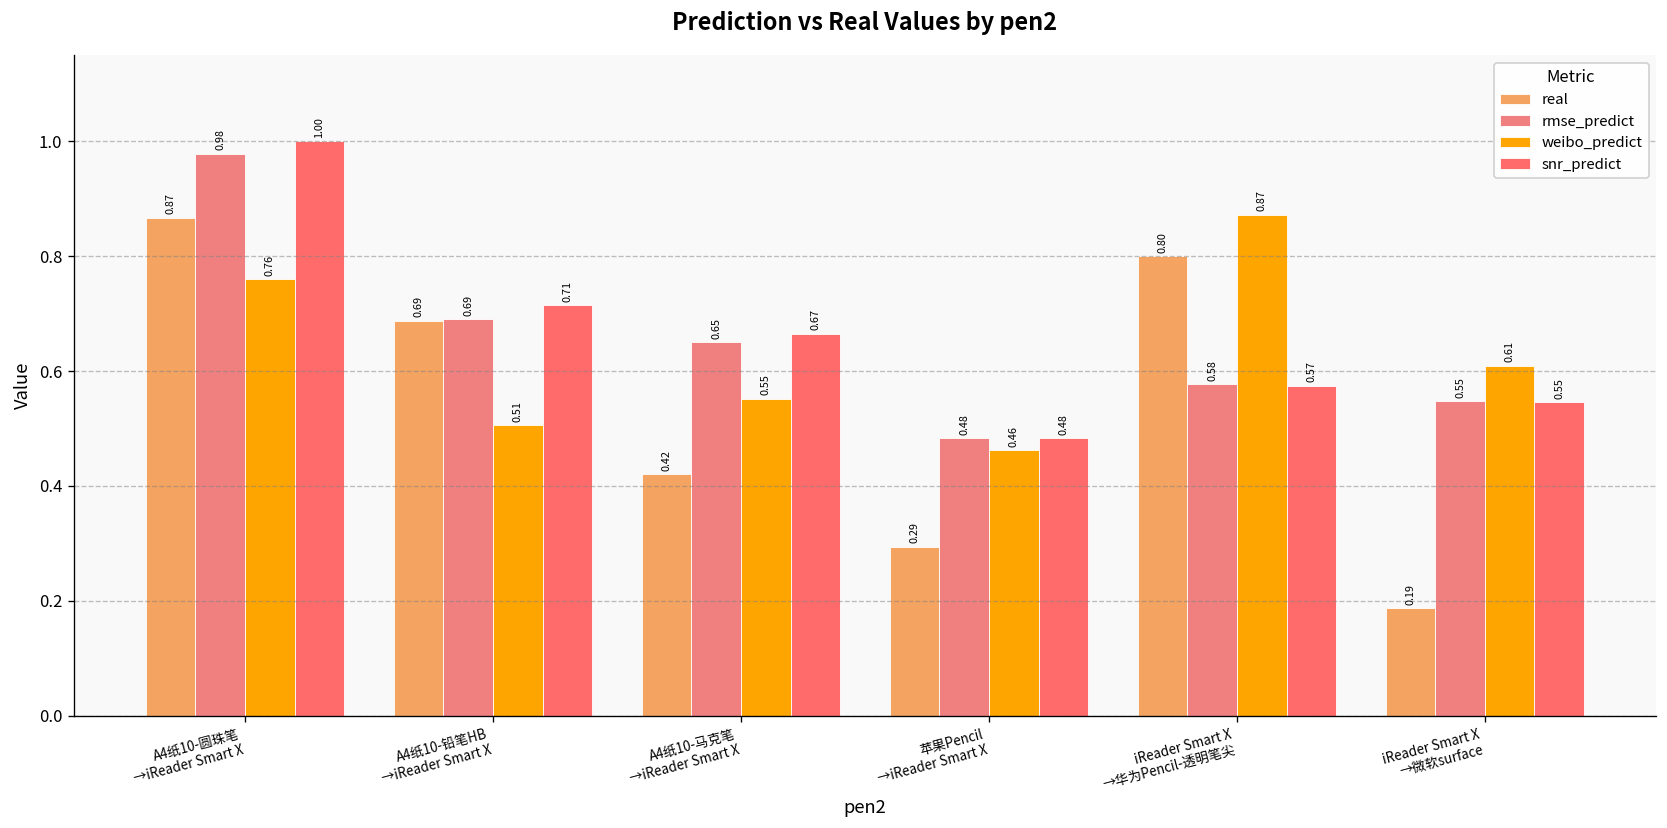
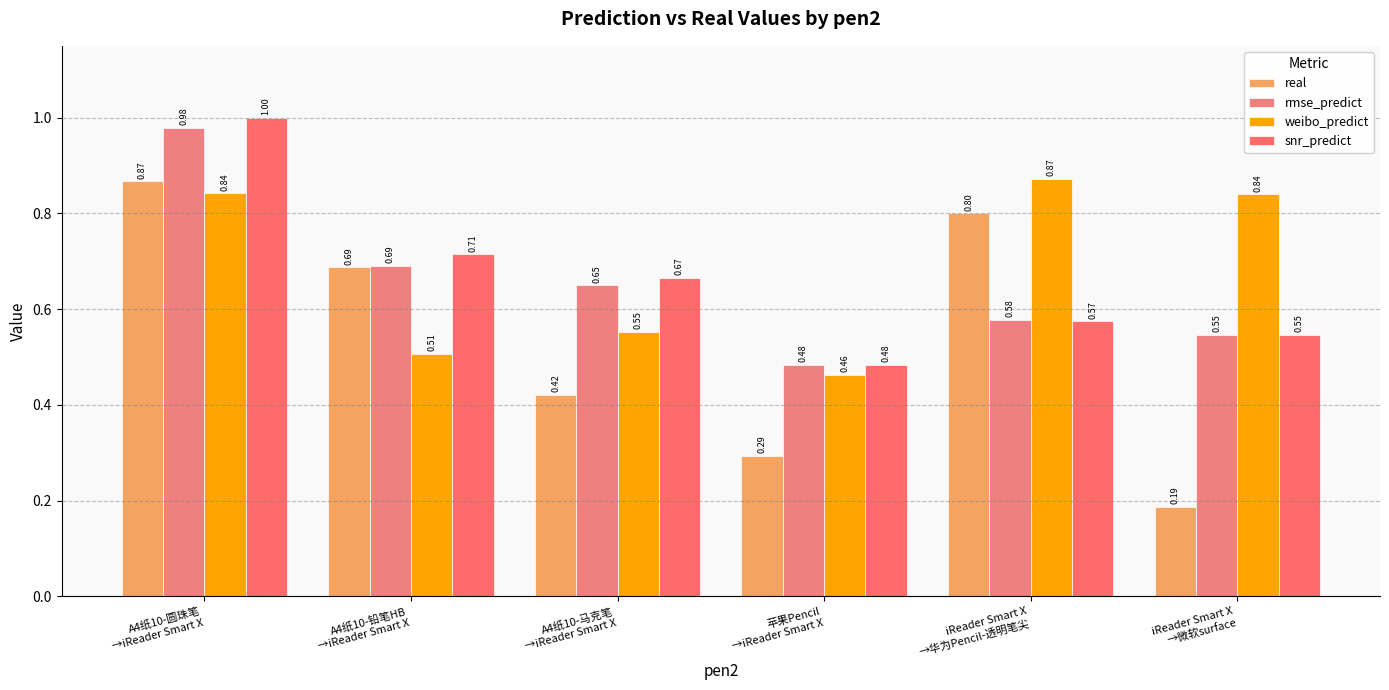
weibo_predict, A4纸10-圆珠笔 →iReader Smart X: 0.76 -> 0.84
weibo_predict, iReader Smart X →微软surface: 0.61 -> 0.84
